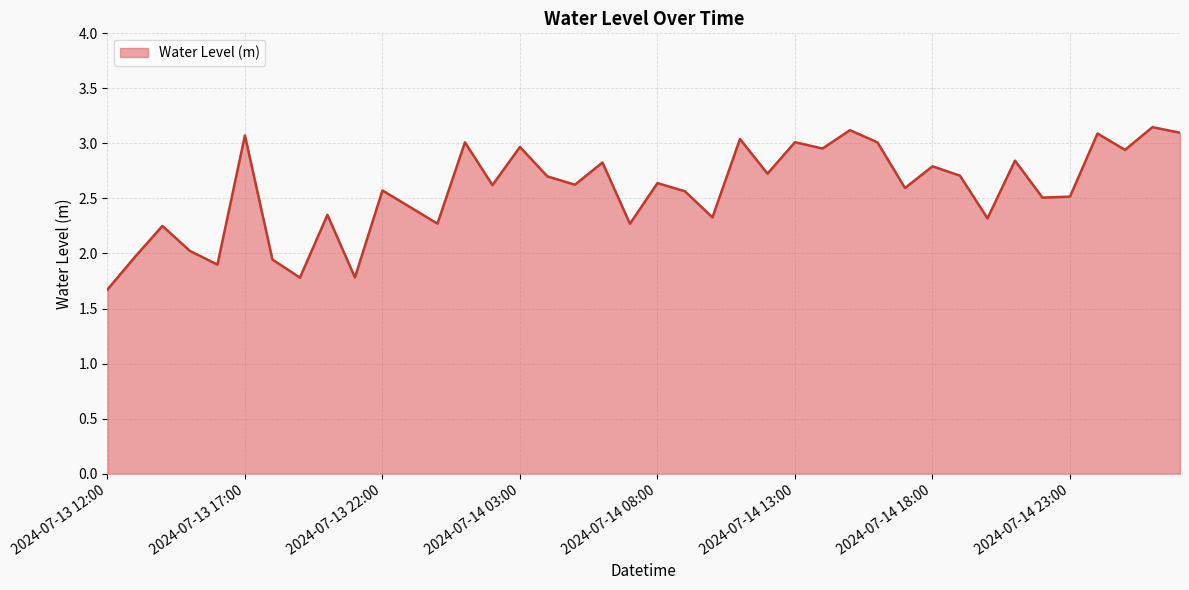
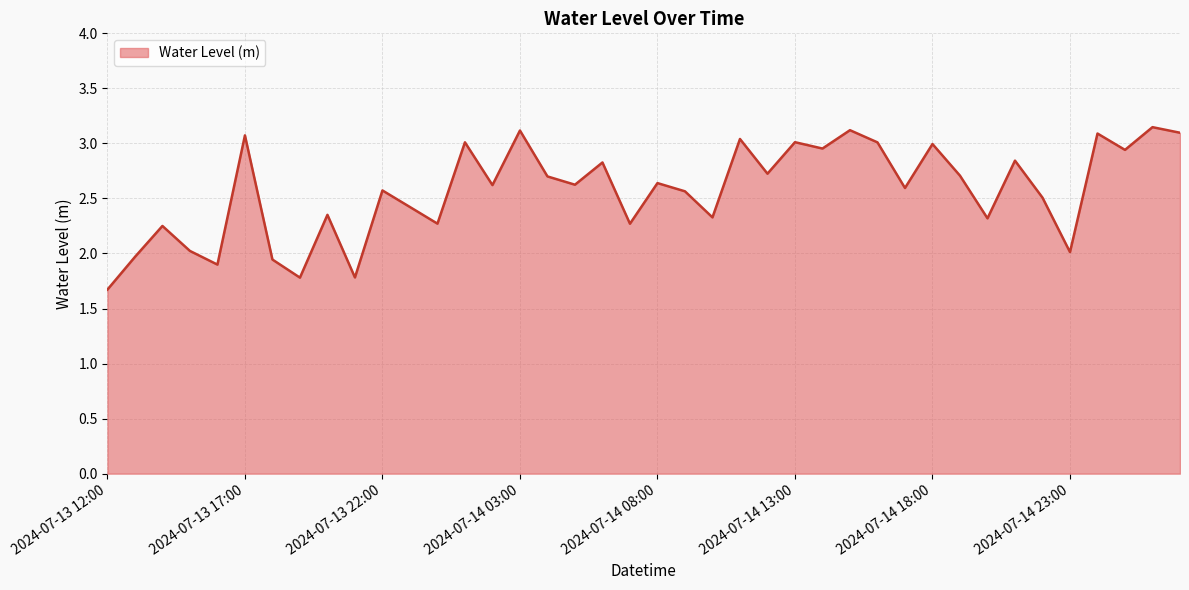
2024-07-14 03:00: 2.97 -> 3.12
2024-07-14 18:00: 2.79 -> 2.99
2024-07-14 23:00: 2.52 -> 2.01
